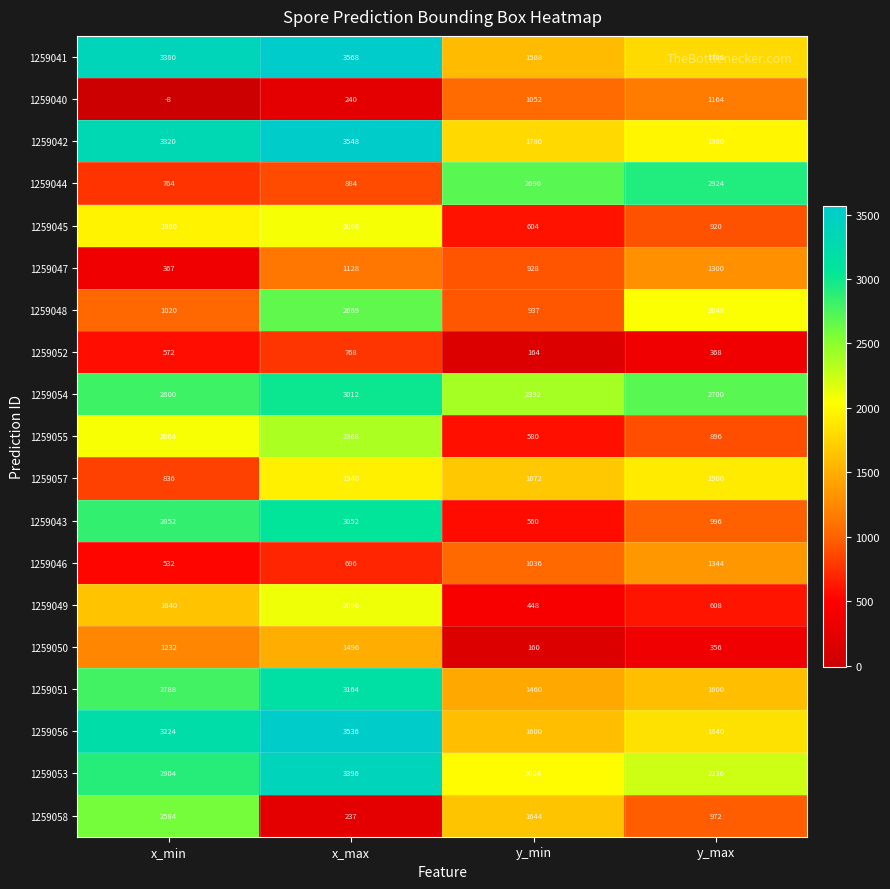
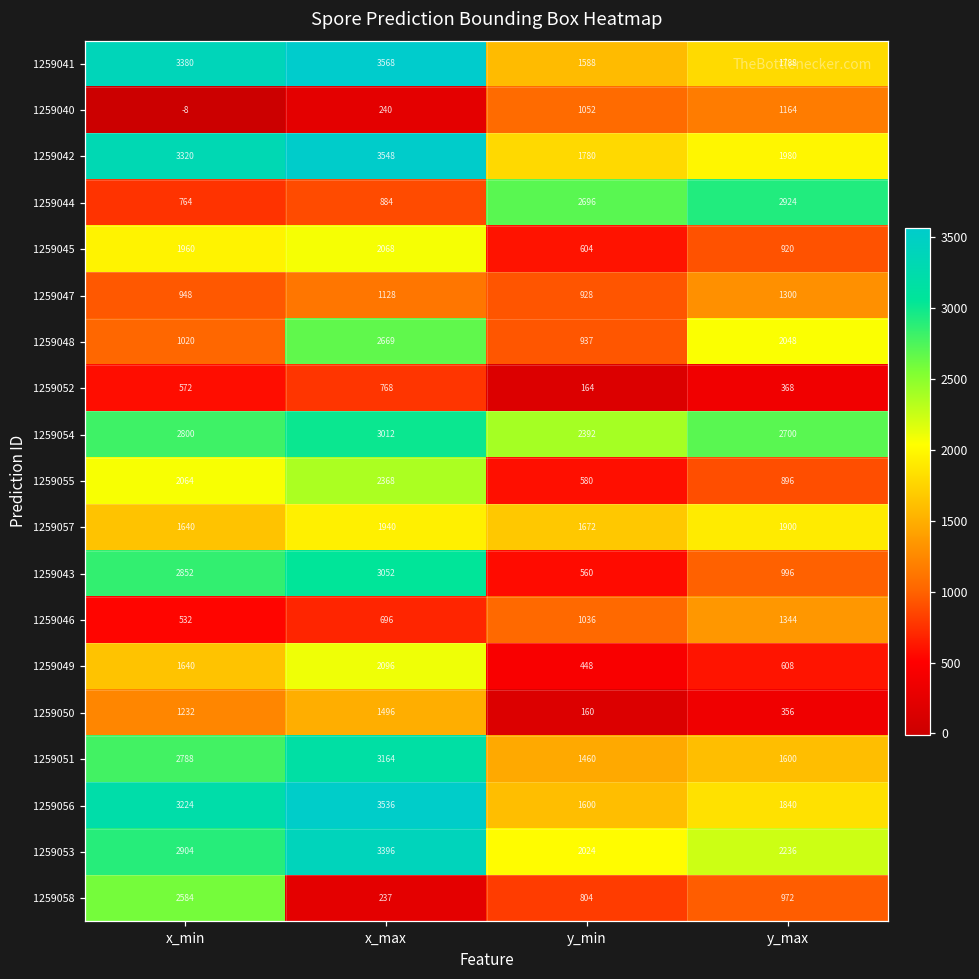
1259047, x_min: 367 -> 948
1259057, x_min: 836 -> 1640
1259058, y_min: 1644 -> 804
